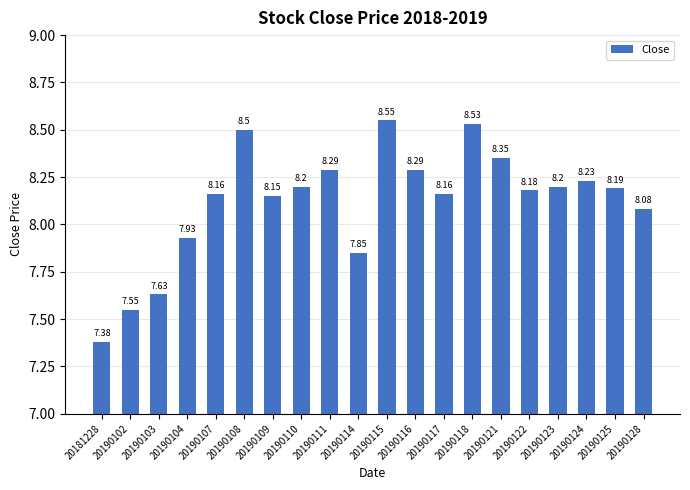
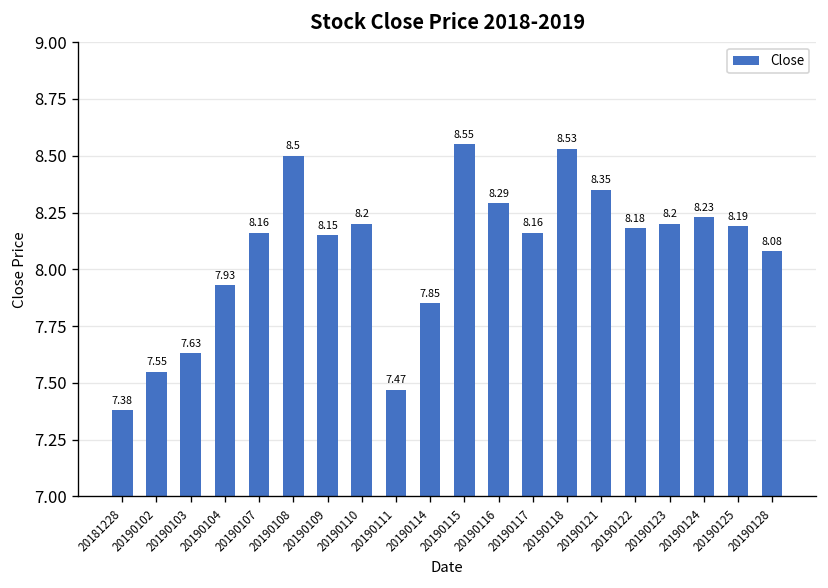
20190111: 8.29 -> 7.47
